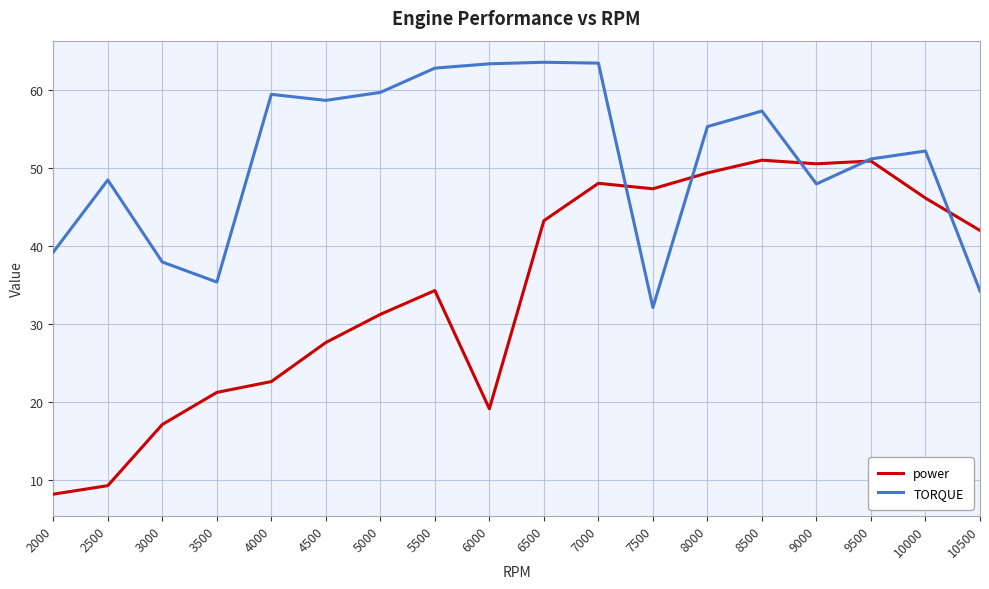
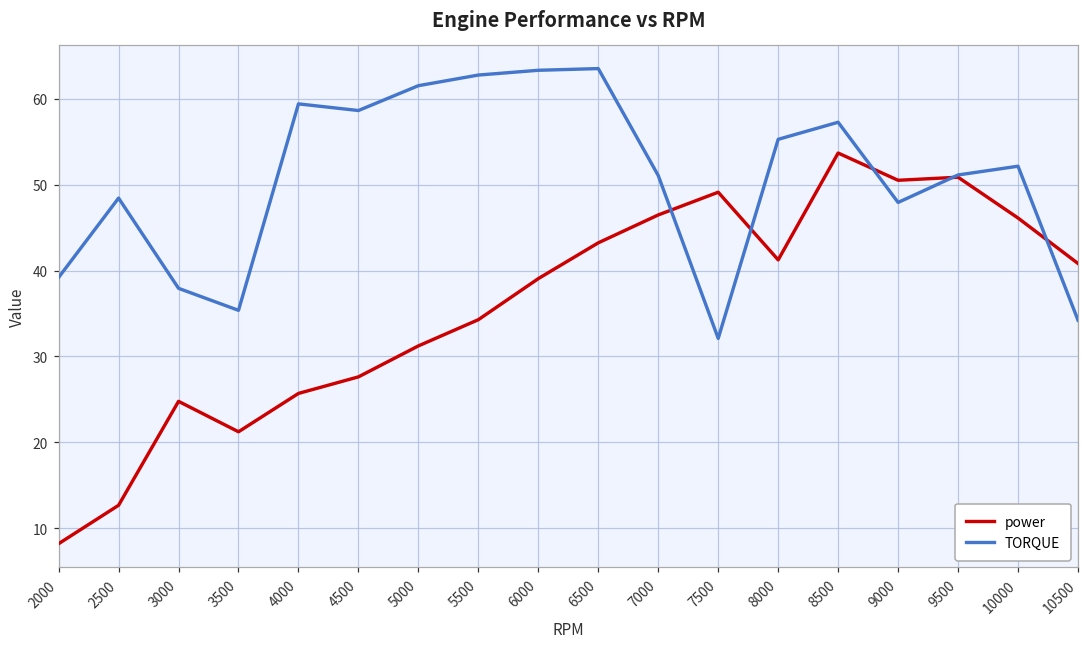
power, 2500: 9 -> 13
power, 3000: 17 -> 25
power, 4000: 23 -> 26
TORQUE, 5000: 60 -> 62
power, 6000: 19 -> 39
power, 7000: 48 -> 46
TORQUE, 7000: 63 -> 51
power, 7500: 47 -> 49
power, 8000: 49 -> 41
power, 8500: 51 -> 54
power, 10500: 42 -> 41
